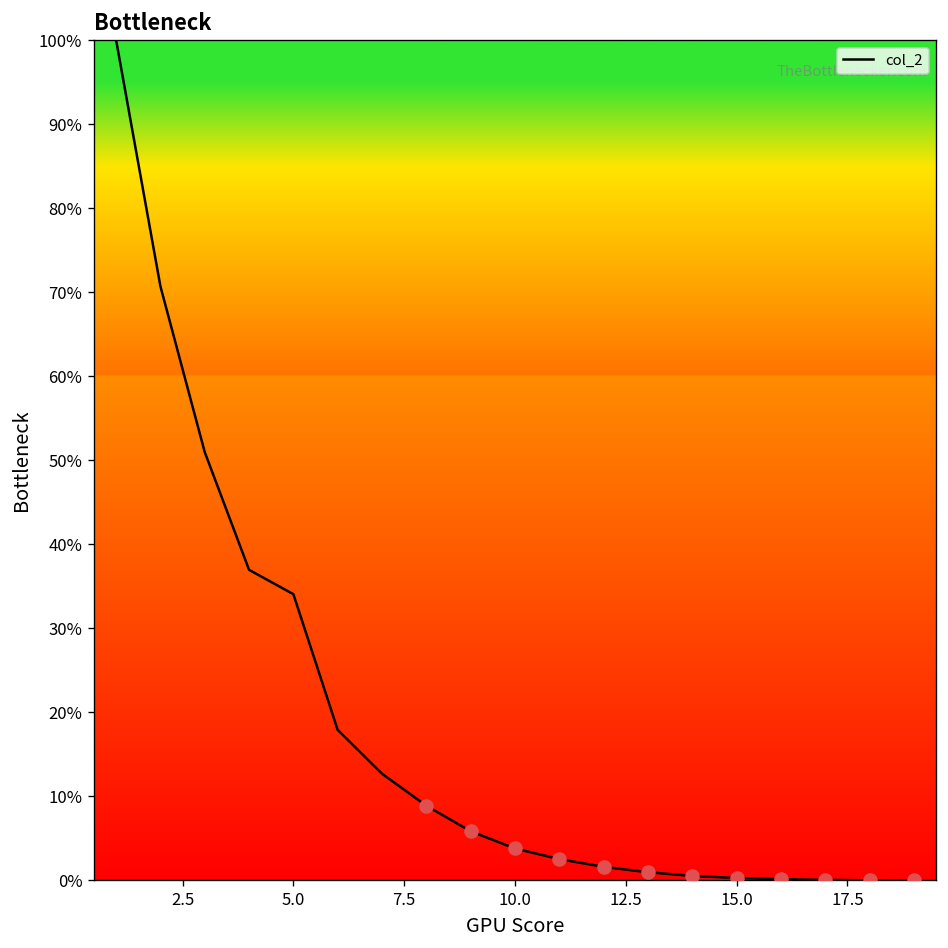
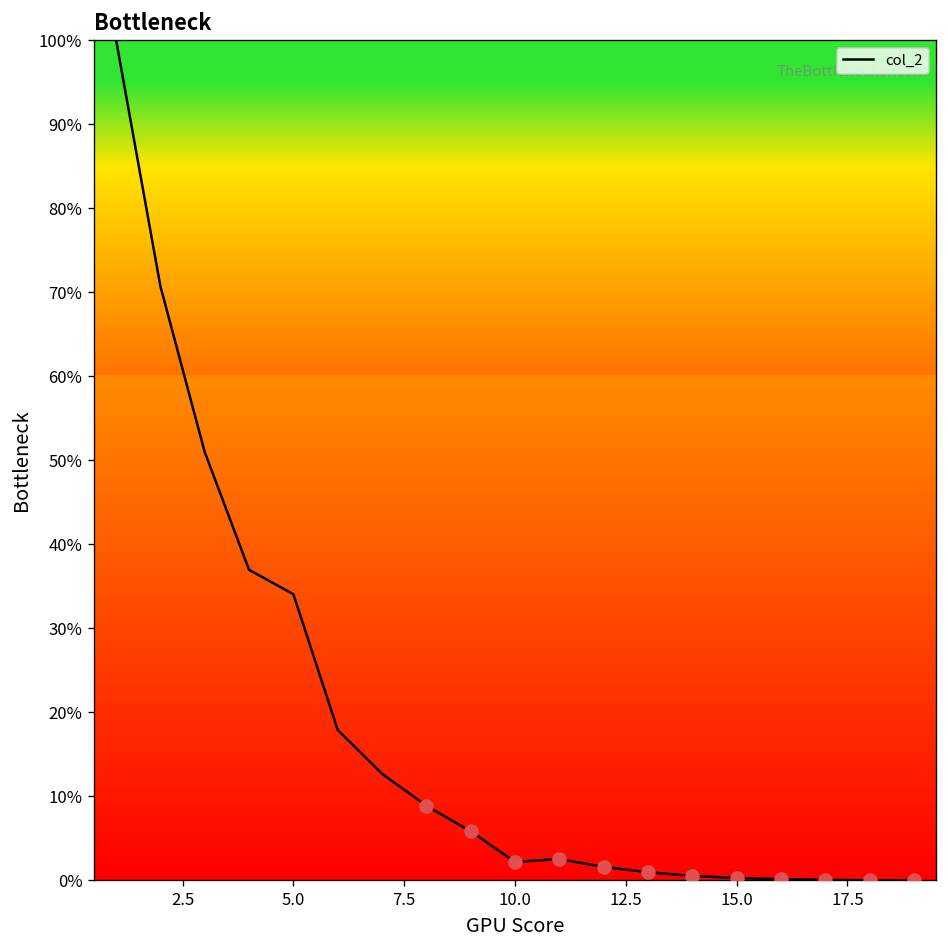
col_2, 10.0: 4% -> 2%
